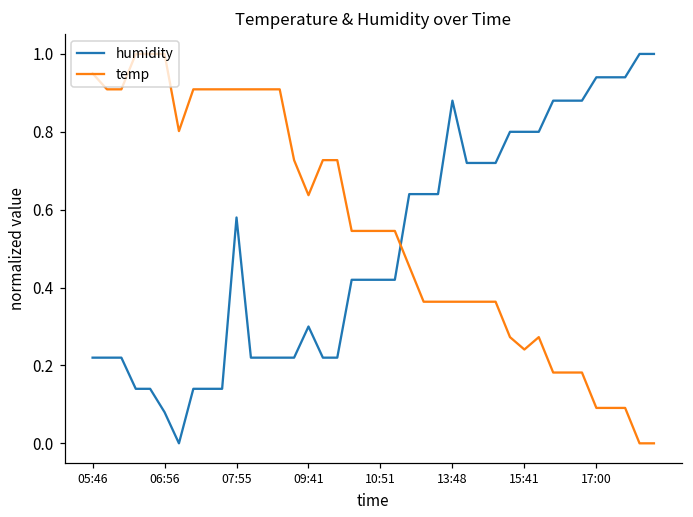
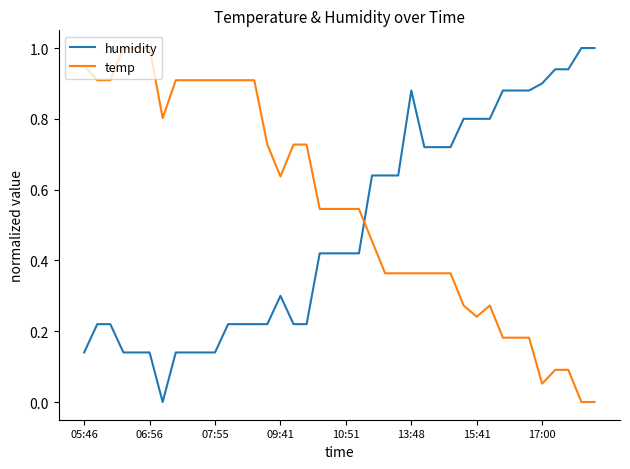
humidity, 05:46: 0.22 -> 0.14
humidity, 06:56: 0.08 -> 0.14
humidity, 07:55: 0.58 -> 0.14
humidity, 17:00: 0.94 -> 0.90
temp, 17:00: 0.09 -> 0.05
